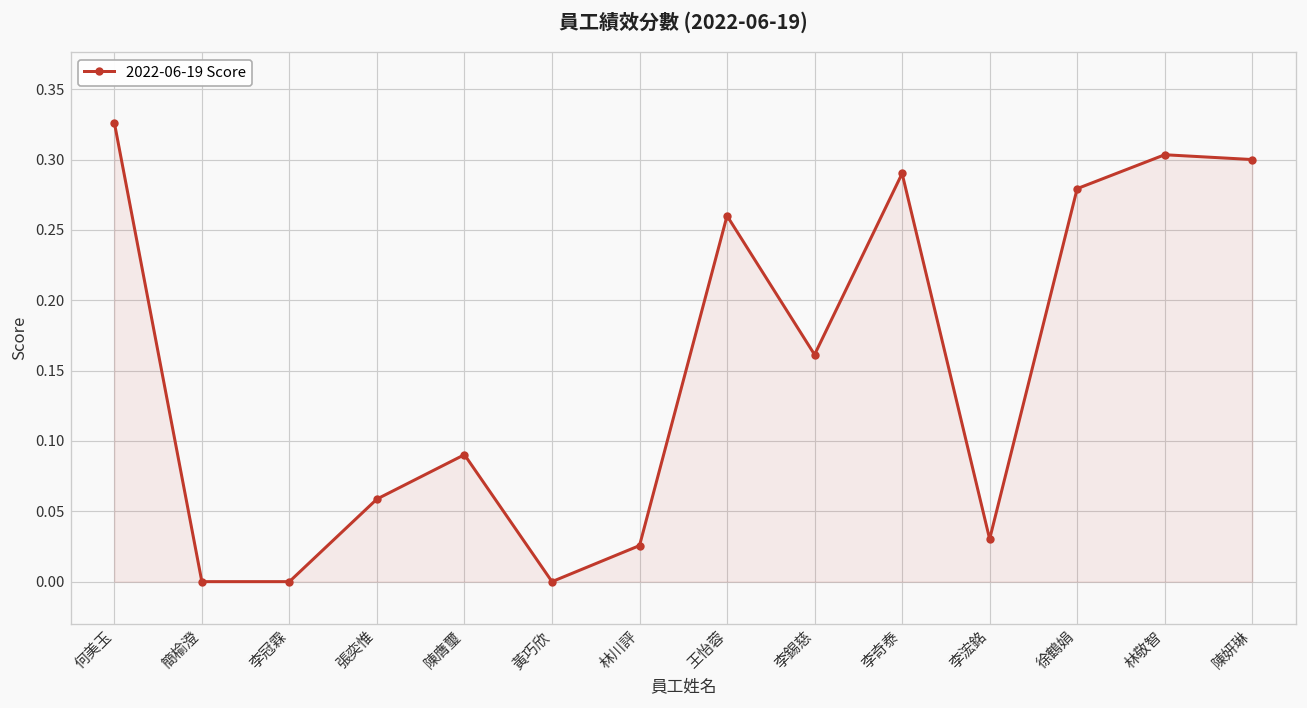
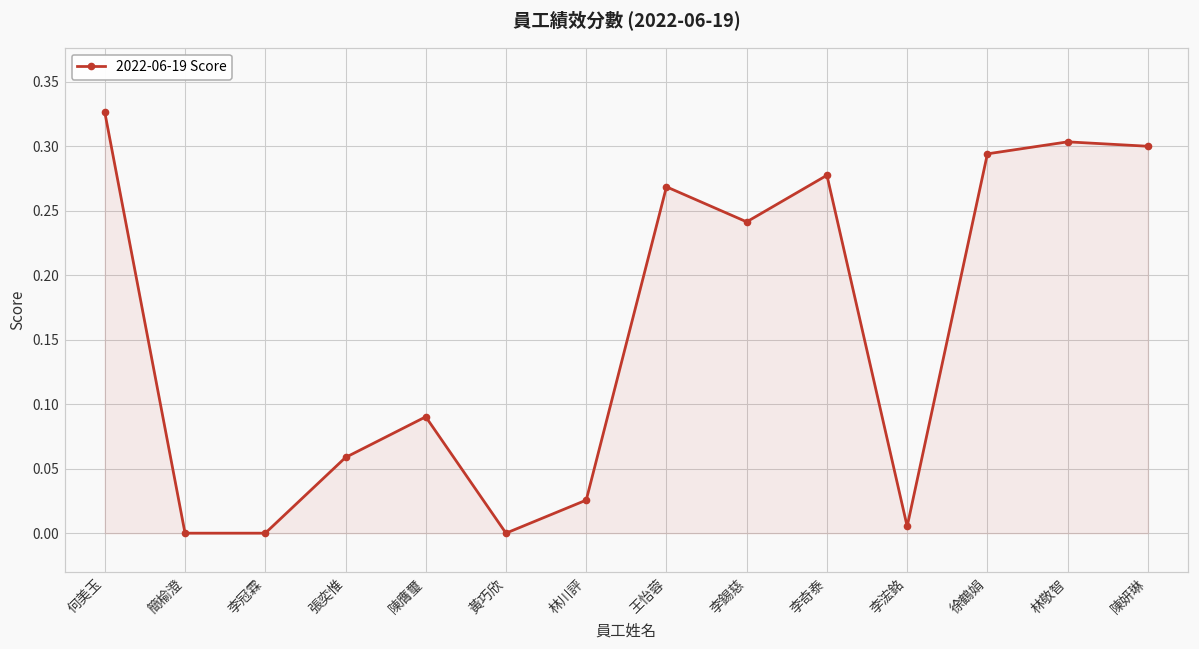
王怡蓉: 0.260 -> 0.269
李錫慈: 0.161 -> 0.241
李奇泰: 0.290 -> 0.278
李浤銘: 0.030 -> 0.005
徐鶴娟: 0.279 -> 0.294
